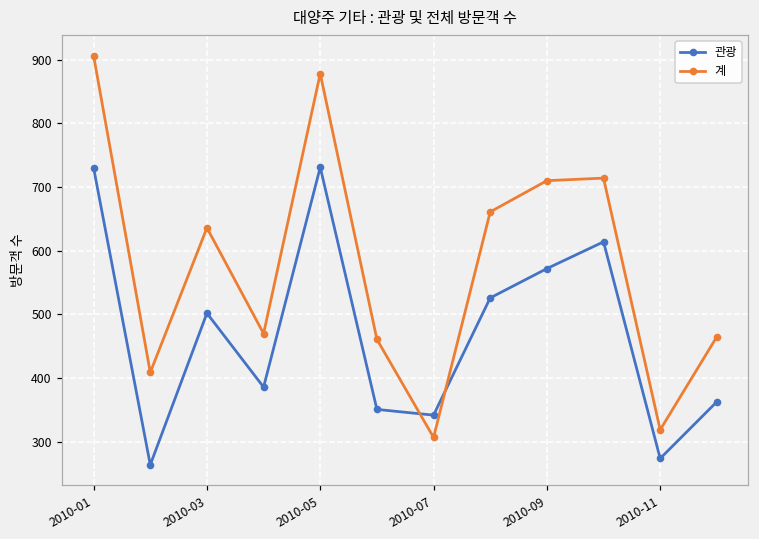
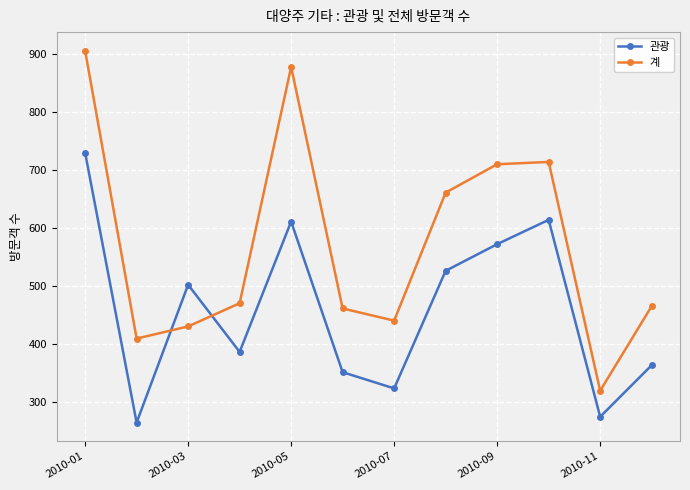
계, 2010-03: 640 -> 430
관광, 2010-05: 730 -> 610
관광, 2010-07: 340 -> 320
계, 2010-07: 310 -> 440
